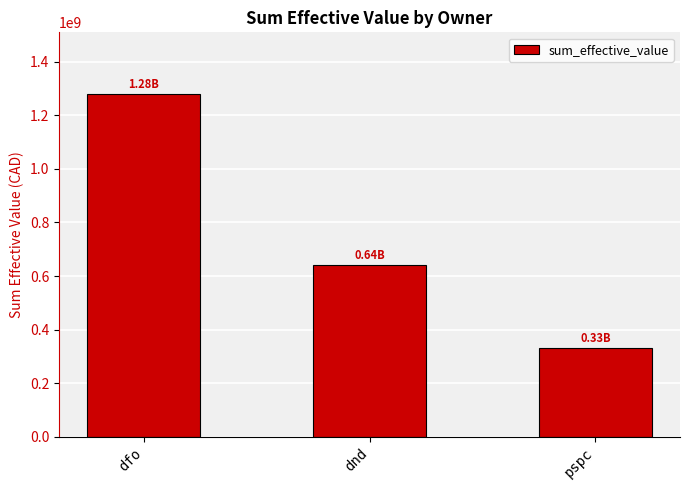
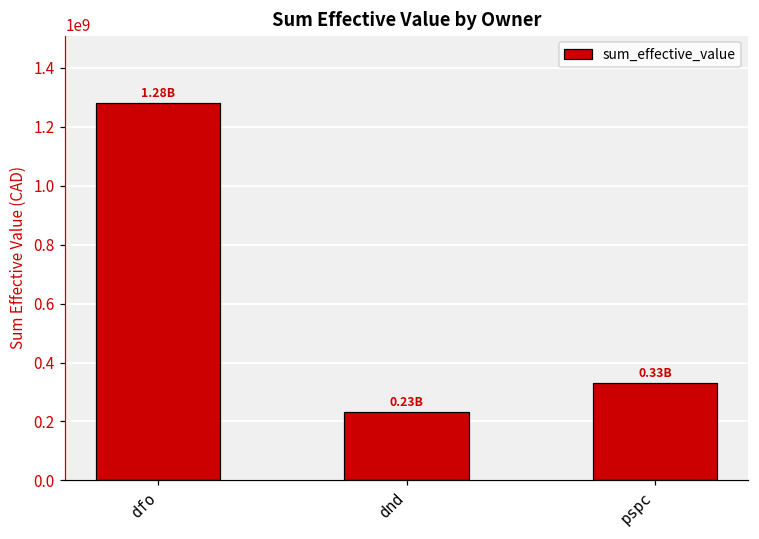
dnd: 0.64B -> 0.23B
